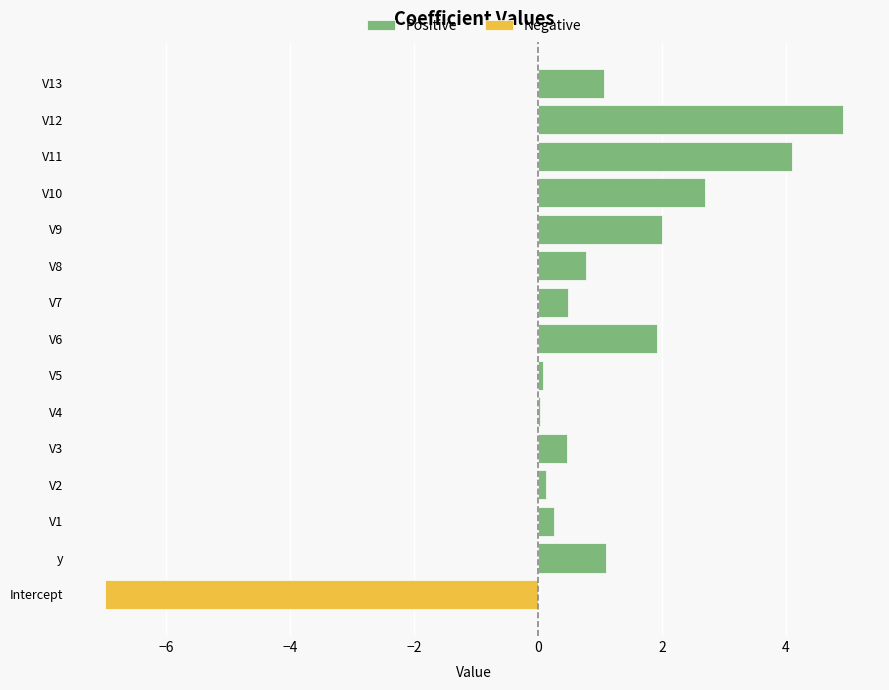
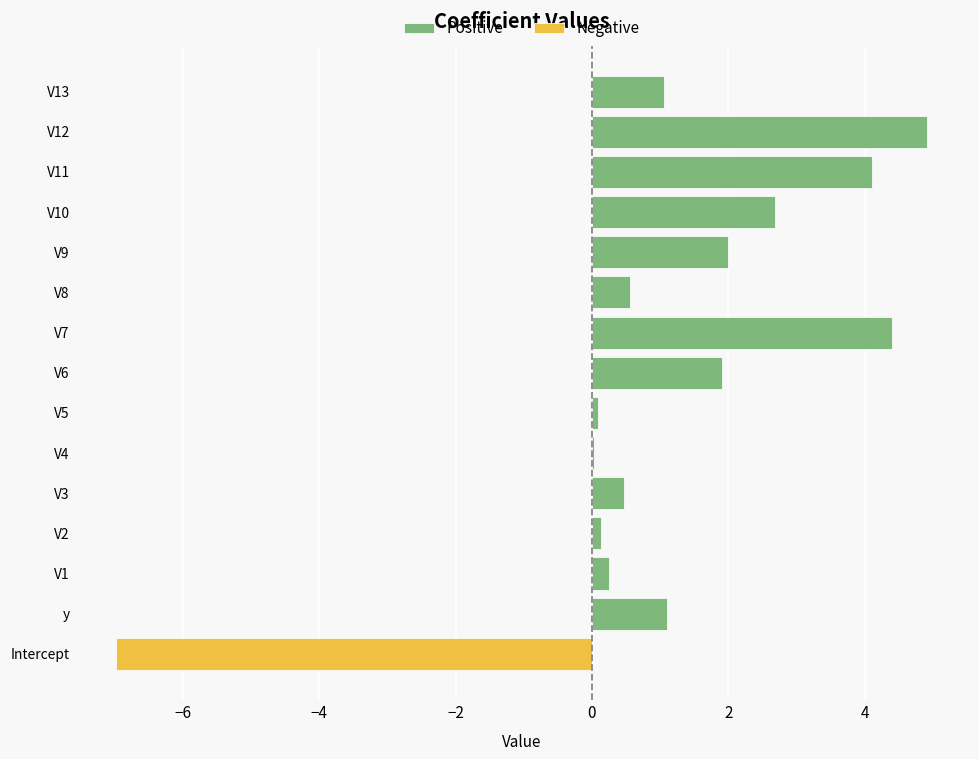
Positive, V8: 0.8 -> 0.6
Positive, V7: 0.5 -> 4.4
